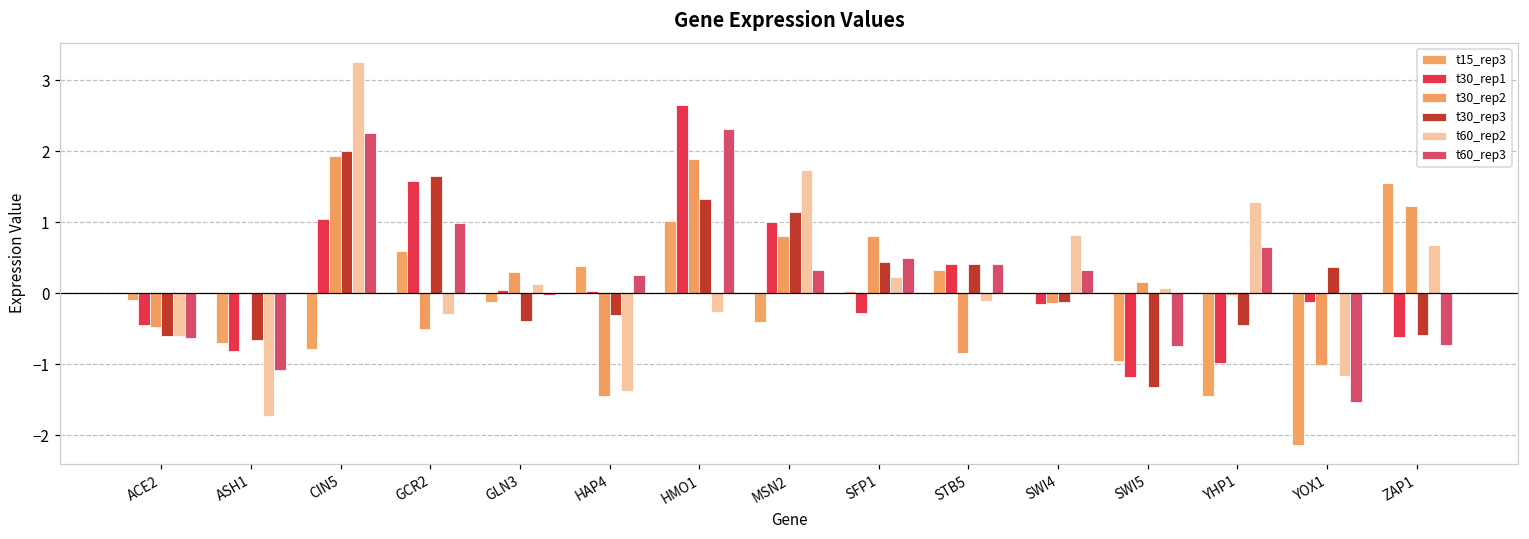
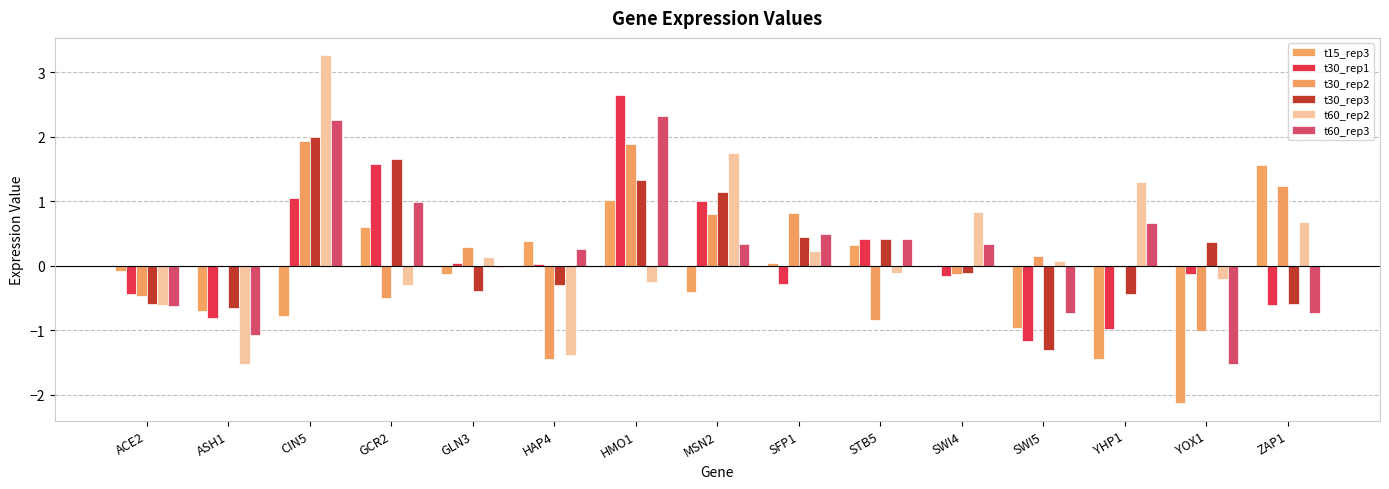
t60_rep2, ASH1: -1.7 -> -1.5
t60_rep2, YOX1: -1.2 -> -0.2
